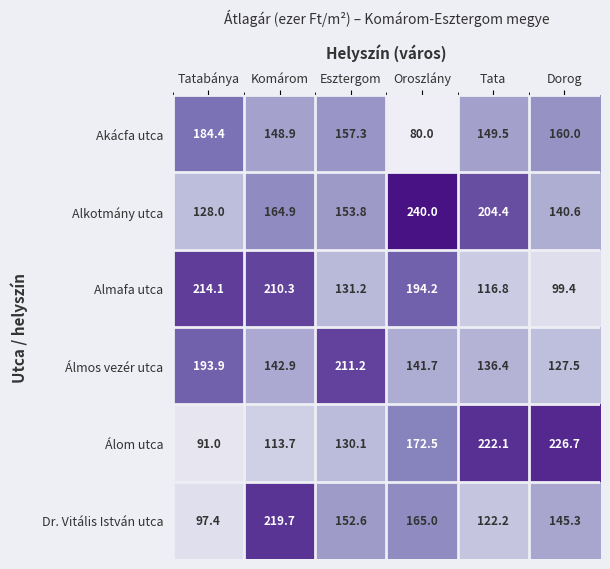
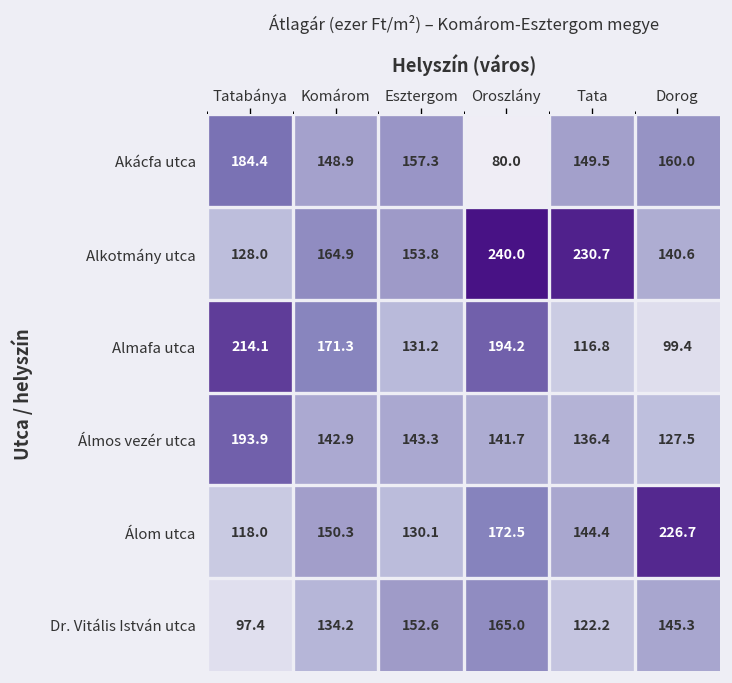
Alkotmány utca, Tata: 204.4 -> 230.7
Almafa utca, Komárom: 210.3 -> 171.3
Álmos vezér utca, Esztergom: 211.2 -> 143.3
Álom utca, Tatabánya: 91.0 -> 118.0
Álom utca, Komárom: 113.7 -> 150.3
Álom utca, Tata: 222.1 -> 144.4
Dr. Vitális István utca, Komárom: 219.7 -> 134.2
